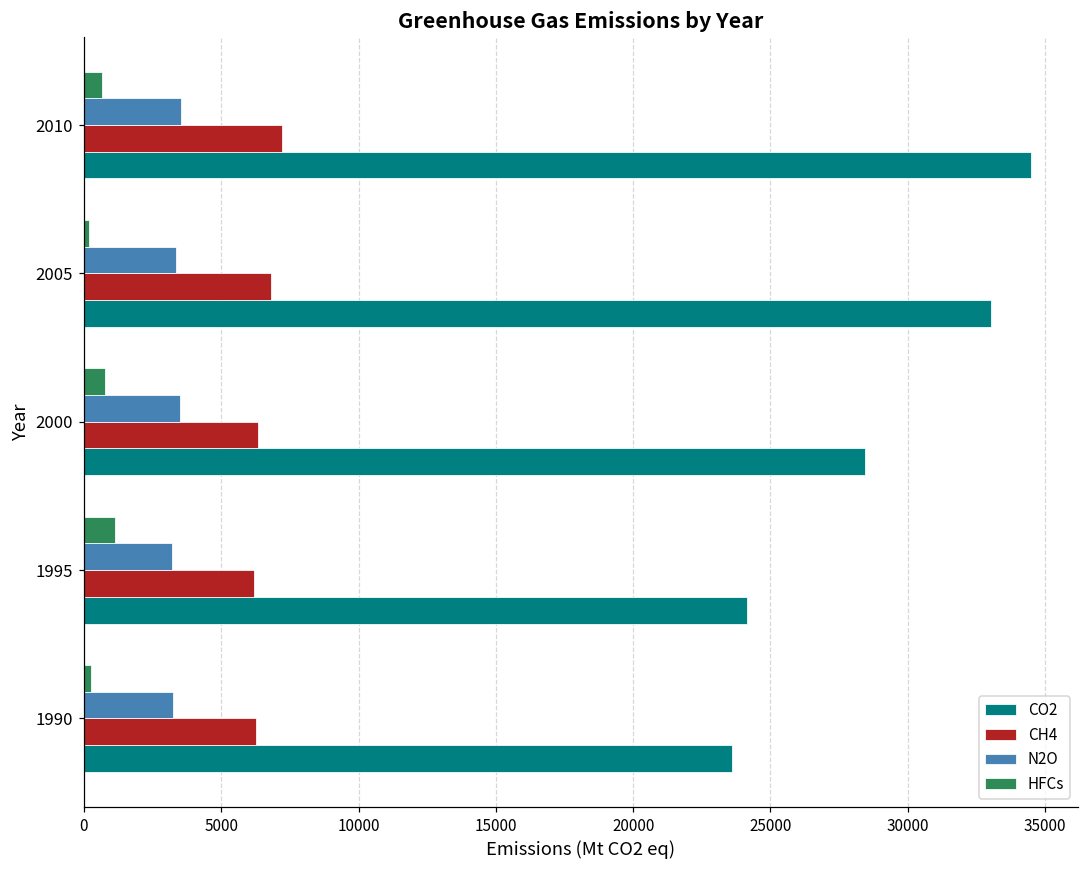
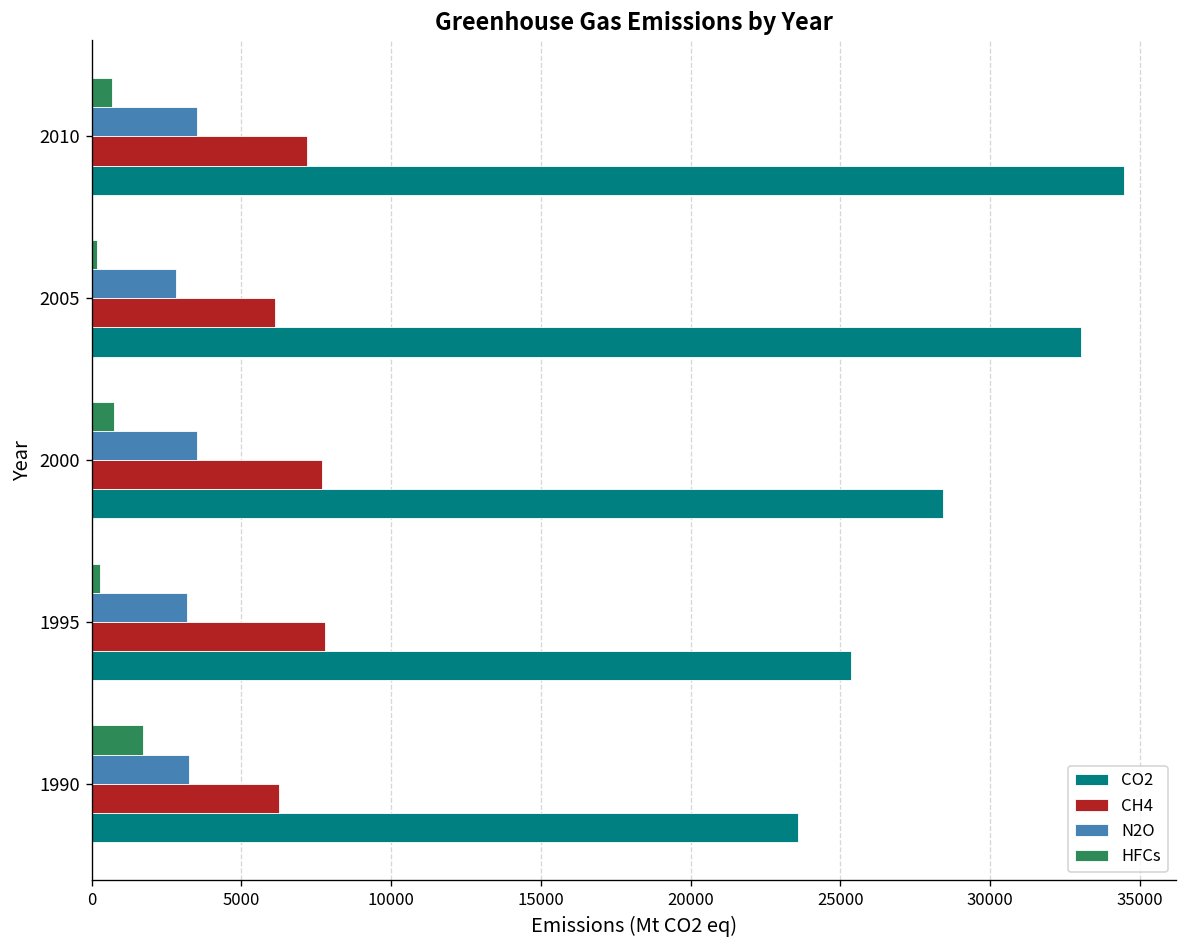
N2O, 2005: 3400 -> 2800
CH4, 2005: 6800 -> 6100
CH4, 2000: 6300 -> 7700
HFCs, 1995: 1100 -> 300
CH4, 1995: 6200 -> 7800
CO2, 1995: 24200 -> 25300
HFCs, 1990: 300 -> 1700
